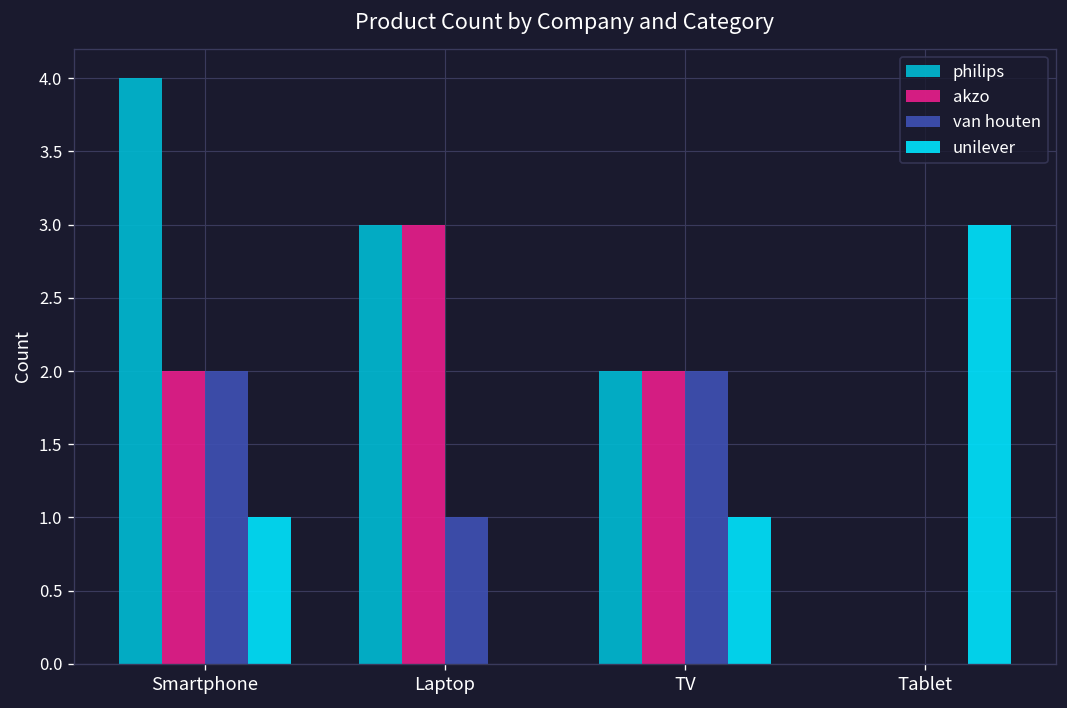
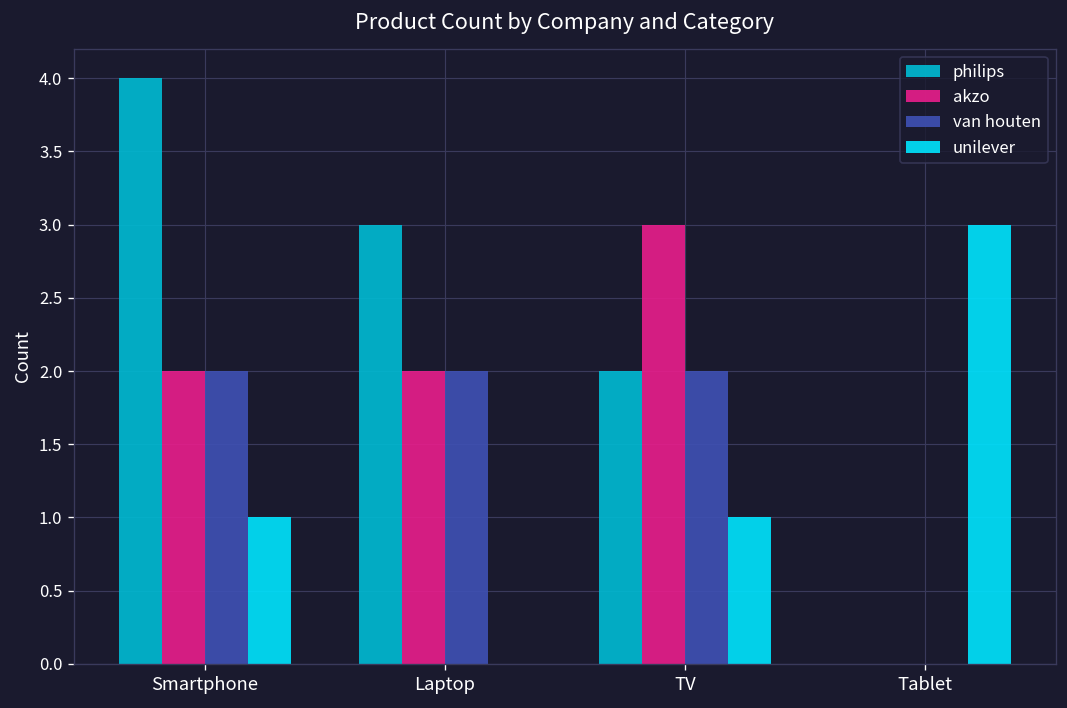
akzo, Laptop: 3 -> 2
van houten, Laptop: 1 -> 2
akzo, TV: 2 -> 3
